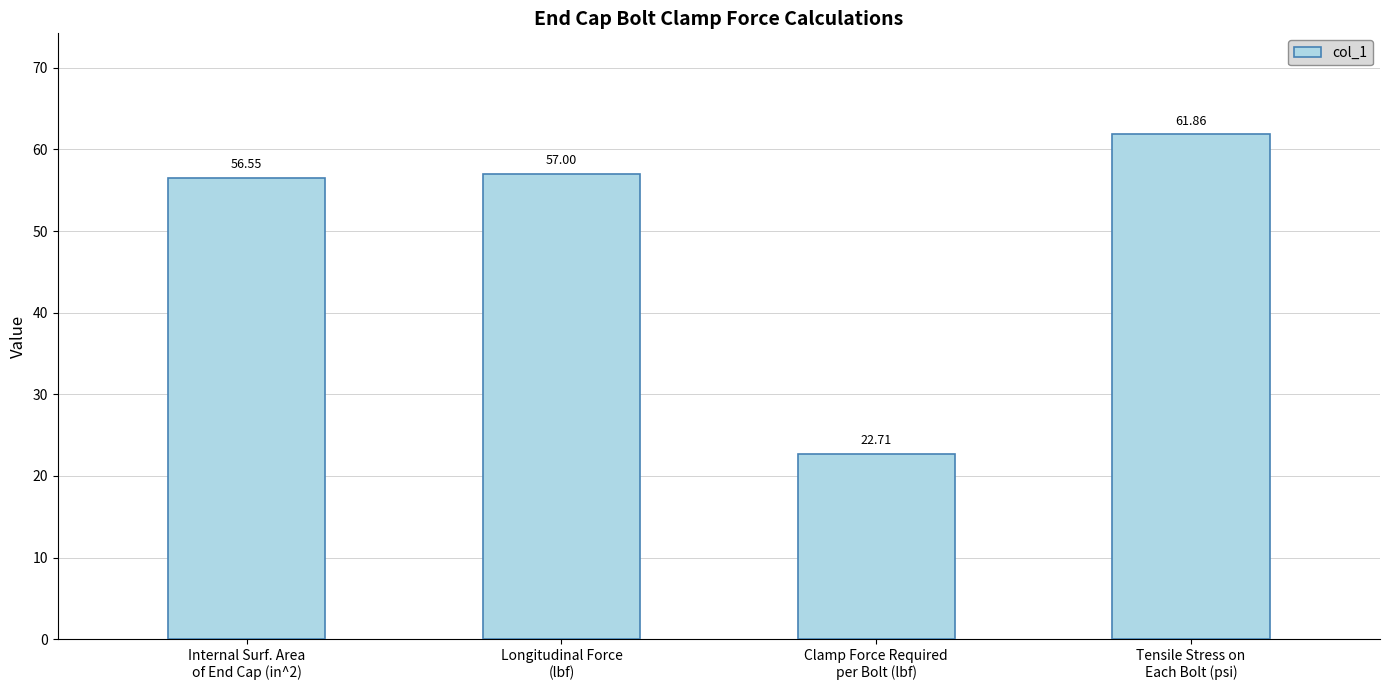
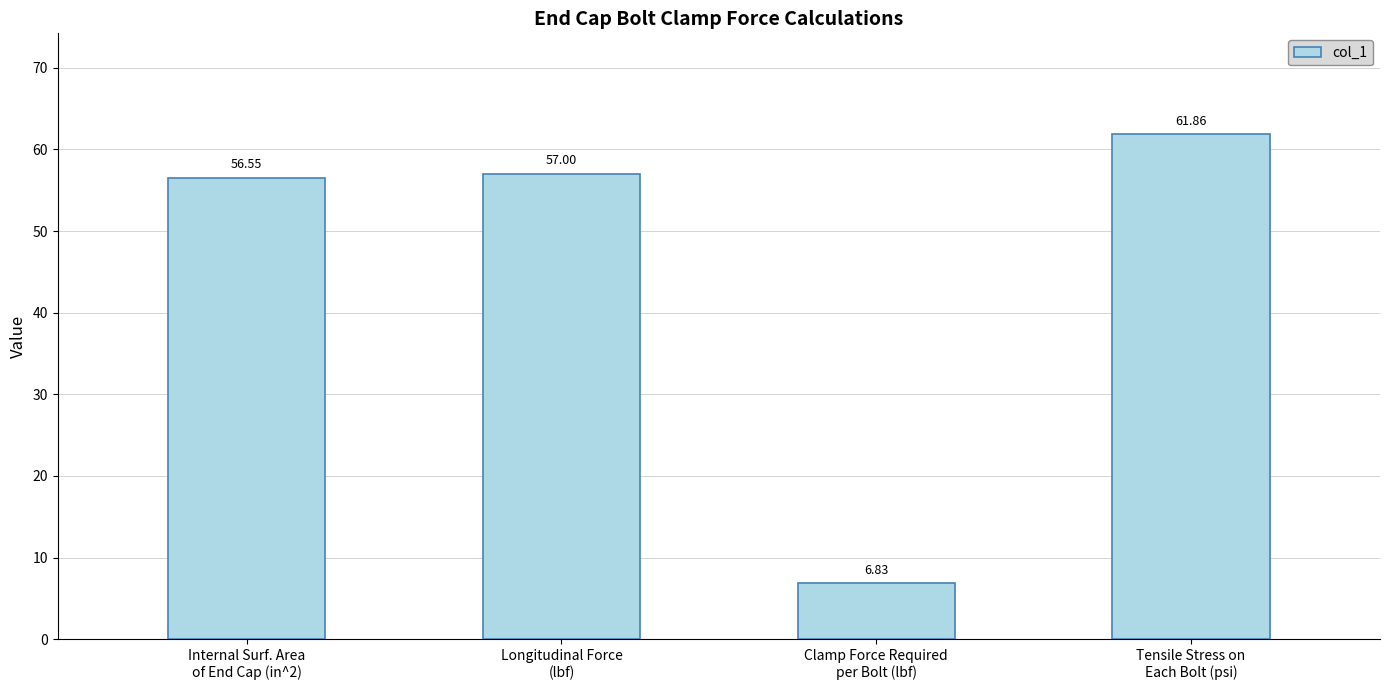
Clamp Force Required per Bolt (lbf): 22.71 -> 6.83
